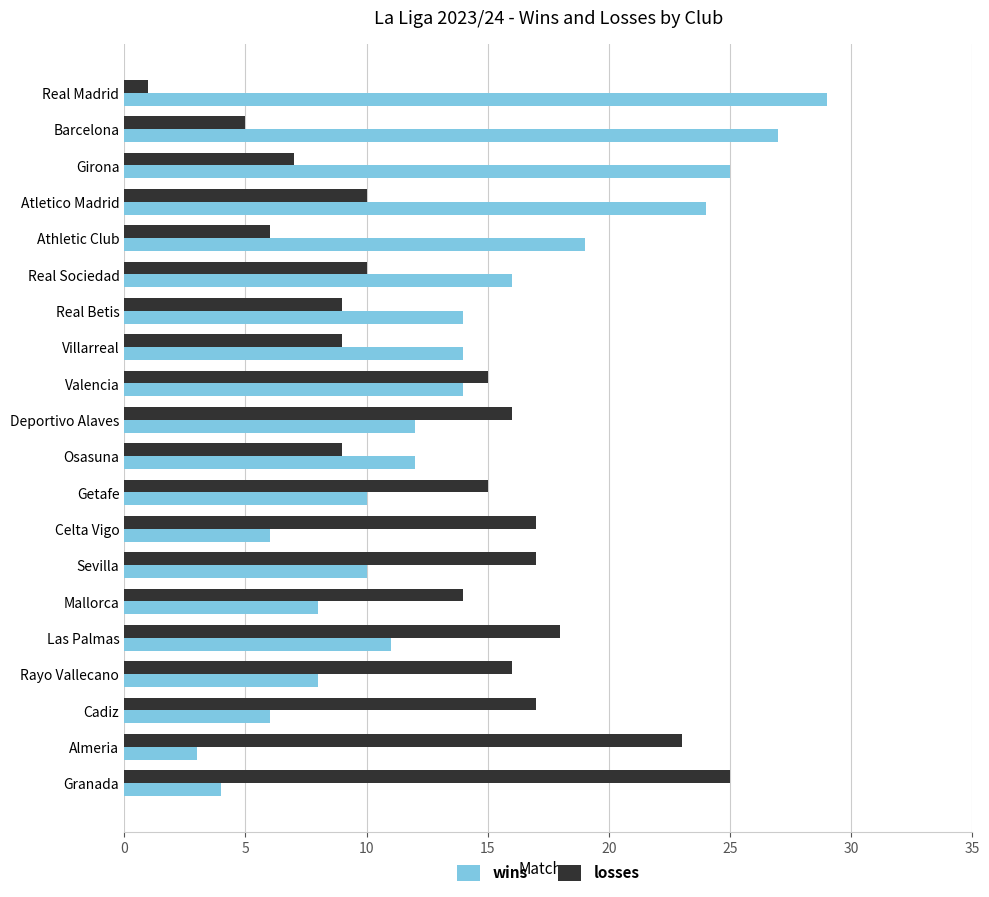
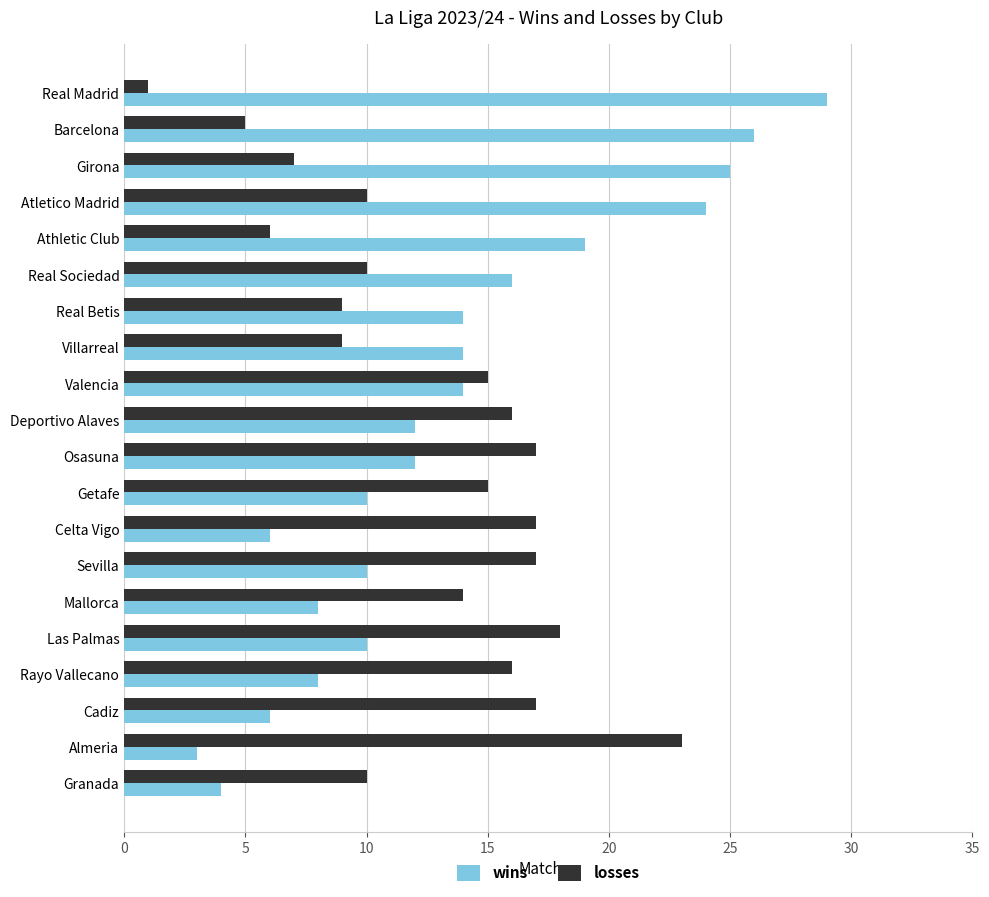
wins, Barcelona: 27 -> 26
losses, Osasuna: 9 -> 17
wins, Las Palmas: 11 -> 10
losses, Granada: 25 -> 10
